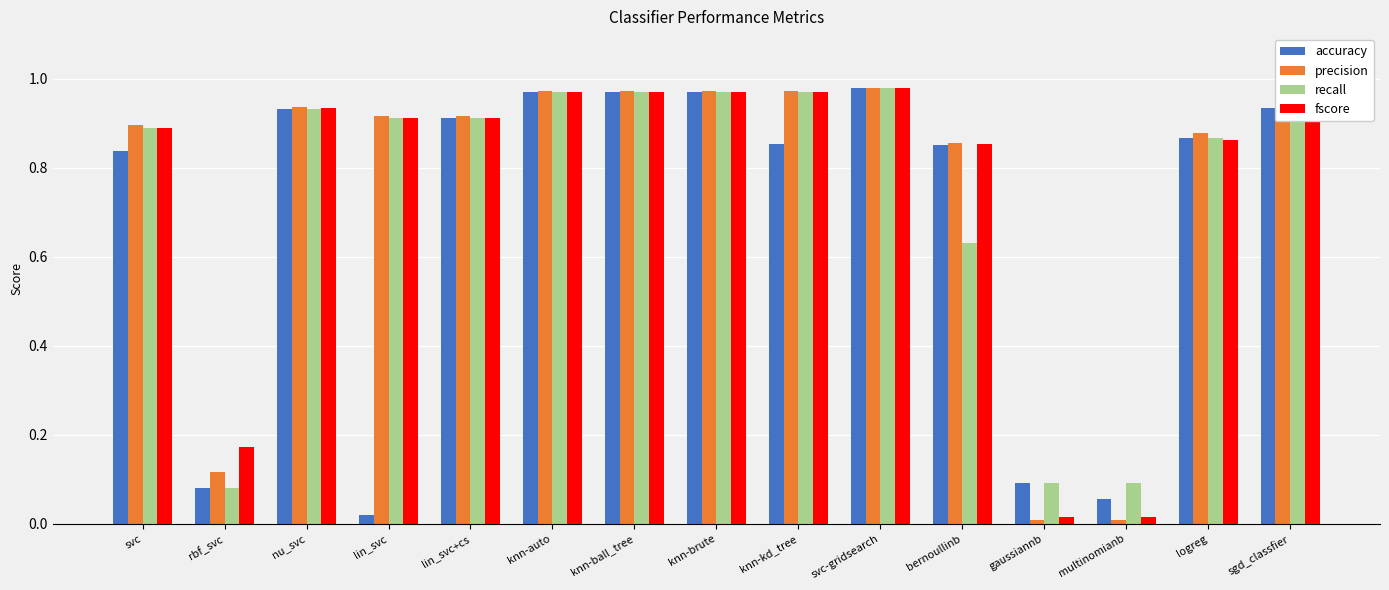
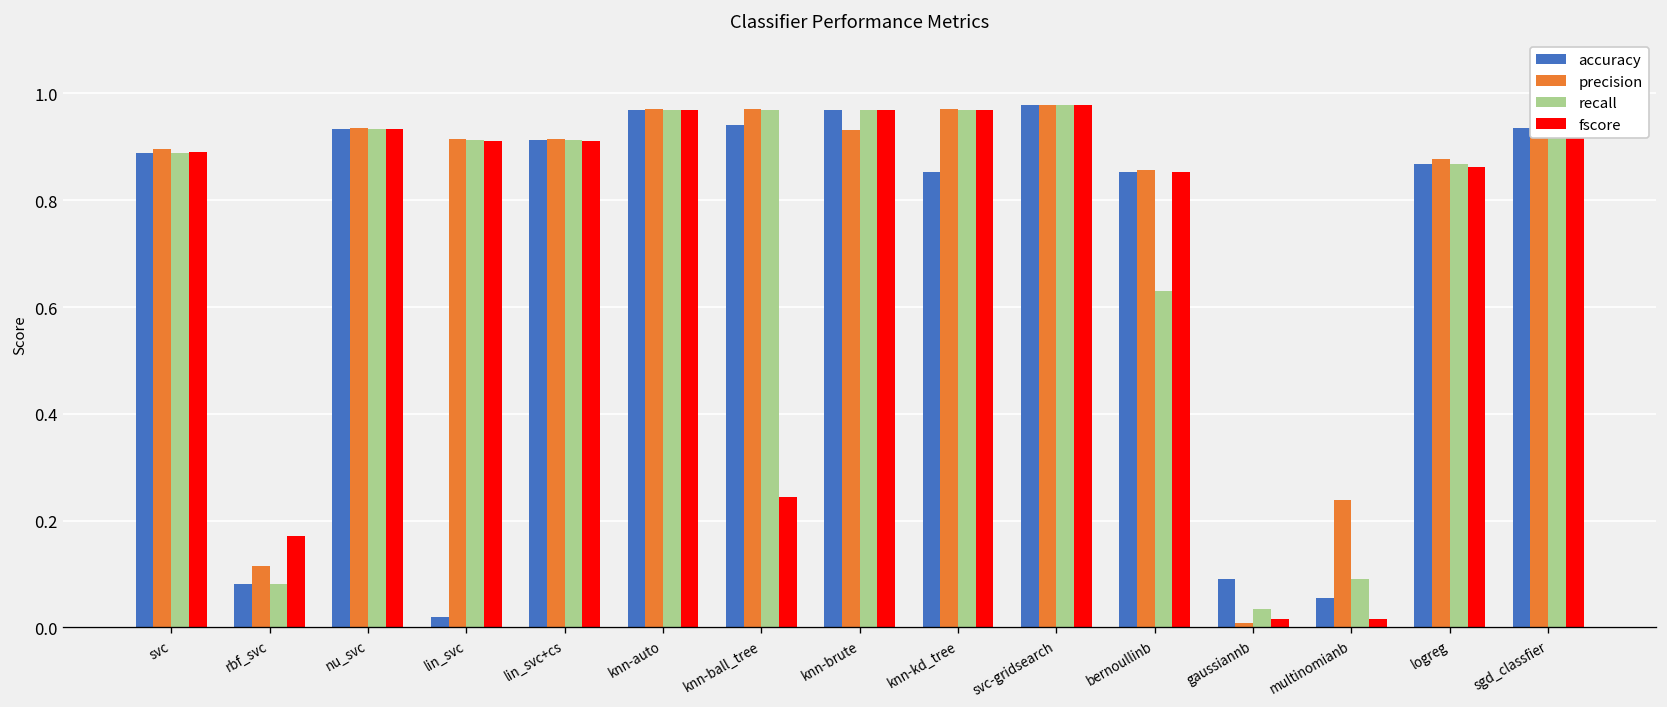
accuracy, svc: 0.84 -> 0.89
accuracy, knn-ball_tree: 0.97 -> 0.94
fscore, knn-ball_tree: 0.97 -> 0.24
precision, knn-brute: 0.97 -> 0.93
recall, gaussiannb: 0.09 -> 0.03
precision, multinomianb: 0.01 -> 0.24
